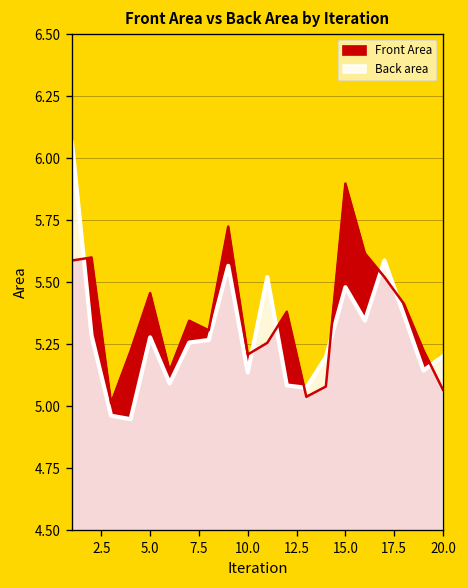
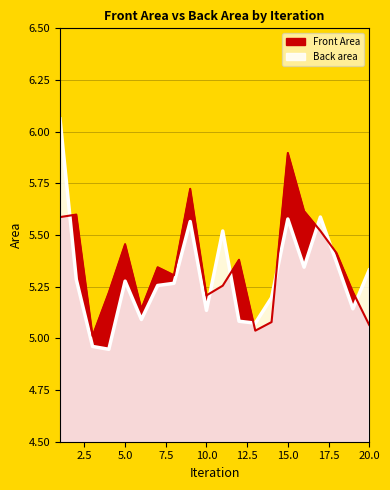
Back area, 15.0: 5.48 -> 5.58
Back area, 20.0: 5.20 -> 5.33
